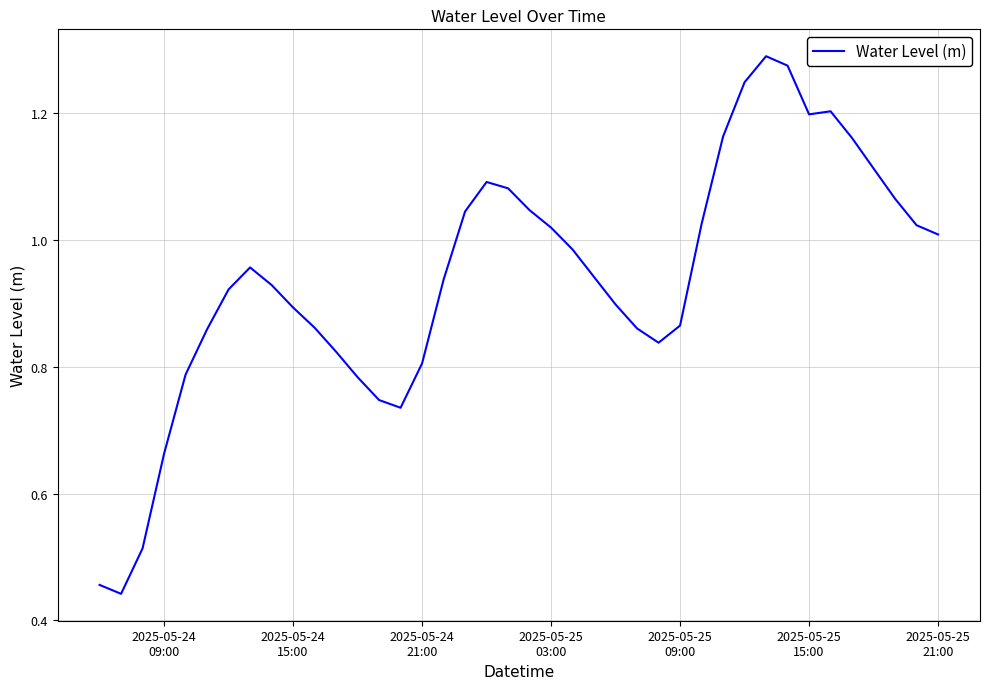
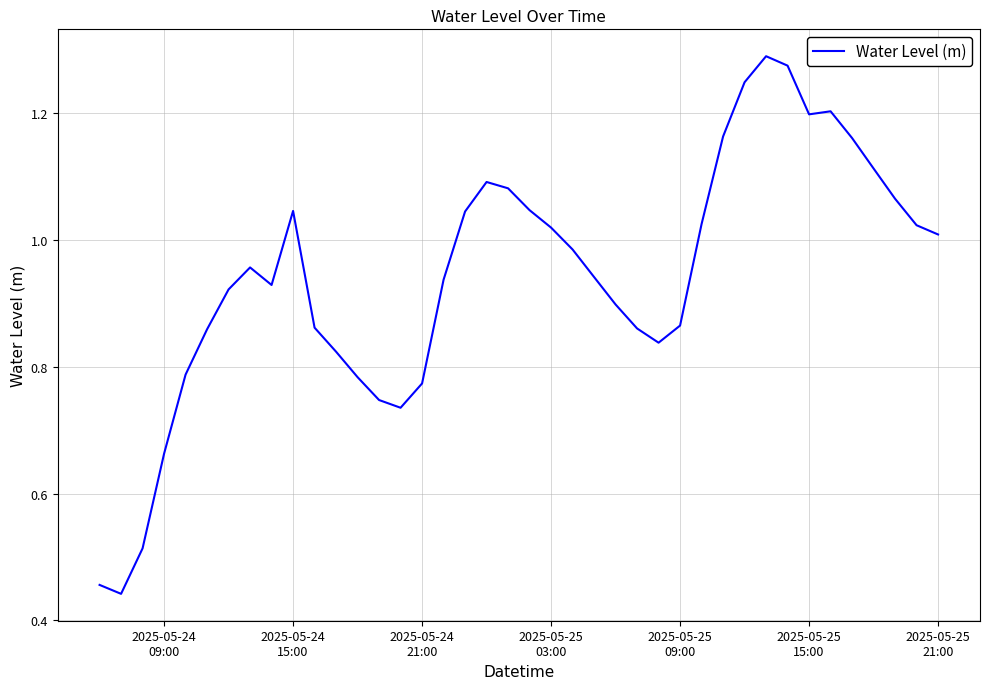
2025-05-24 15:00: 0.89 -> 1.05
2025-05-24 21:00: 0.81 -> 0.77
